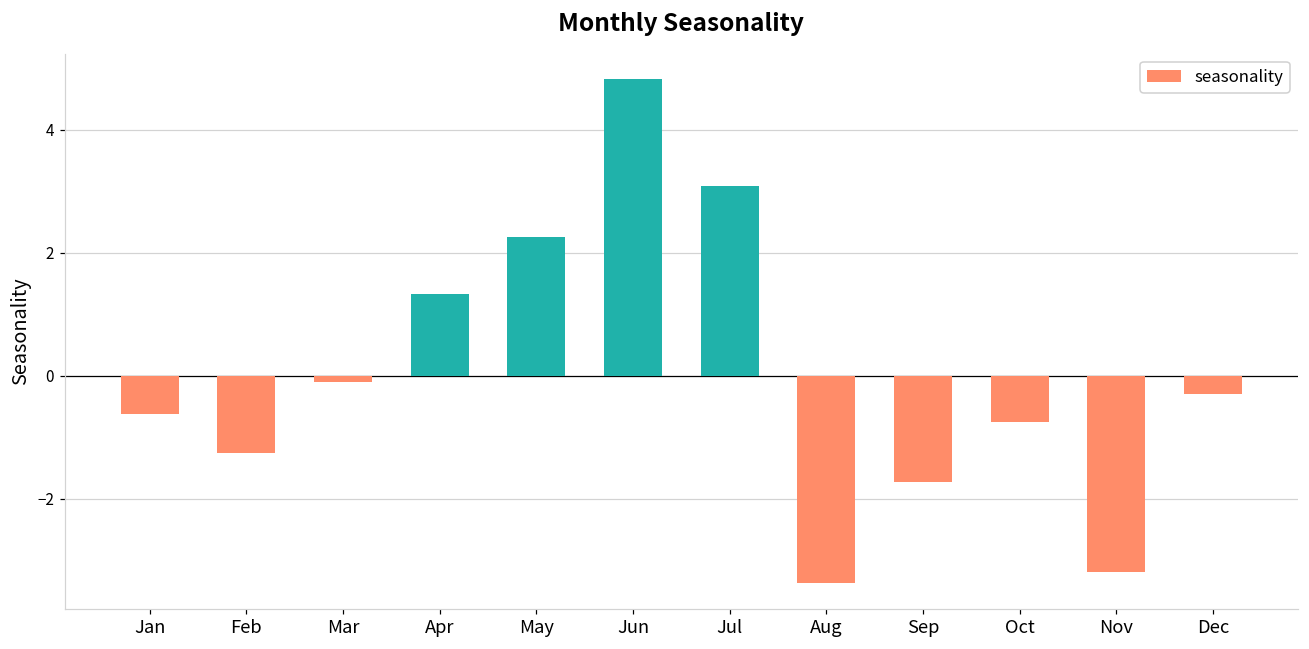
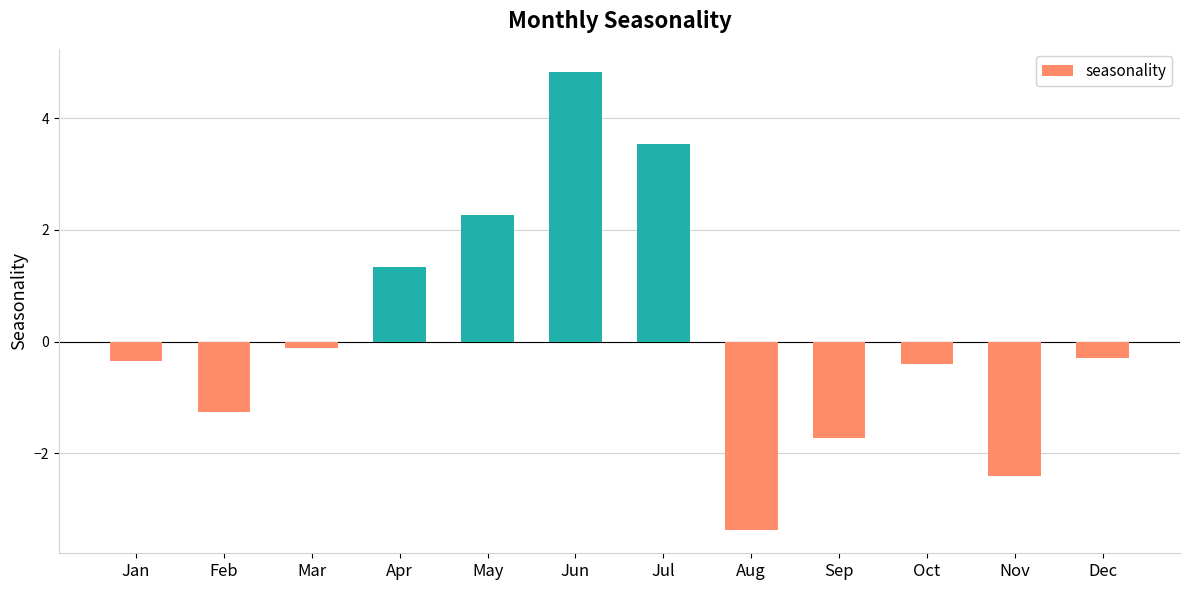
Jan: -0.6 -> -0.3
Jul: 3.1 -> 3.5
Oct: -0.8 -> -0.4
Nov: -3.2 -> -2.4
